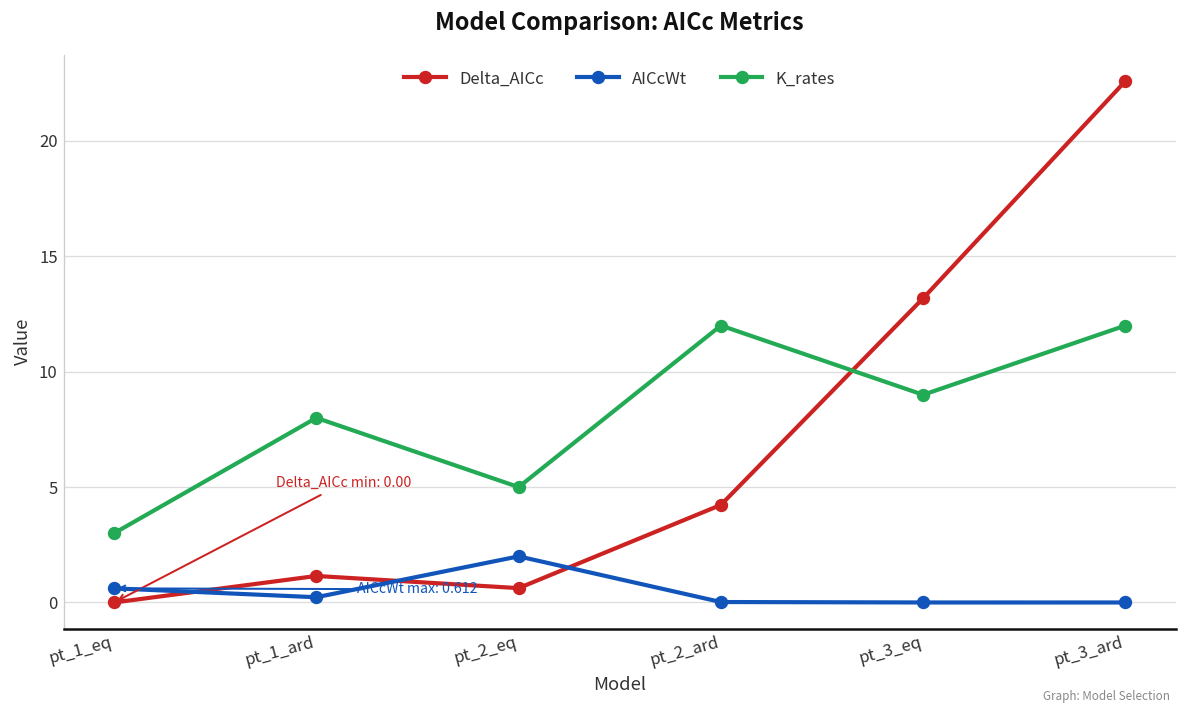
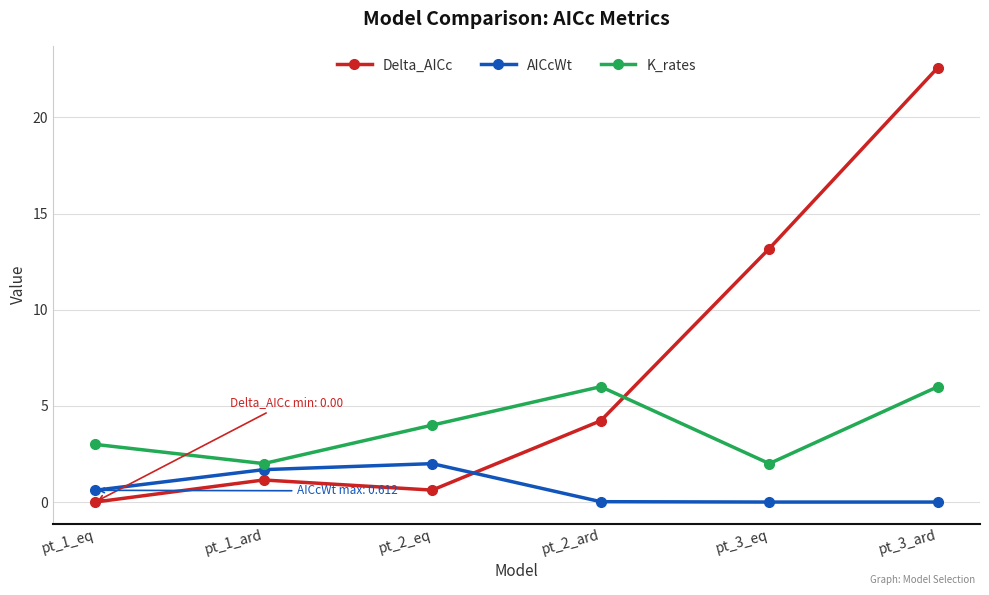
AICcWt, pt_1_ard: 0.2 -> 1.7
K_rates, pt_1_ard: 8 -> 2
K_rates, pt_2_eq: 5 -> 4
K_rates, pt_2_ard: 12 -> 6
K_rates, pt_3_eq: 9 -> 2
K_rates, pt_3_ard: 12 -> 6
